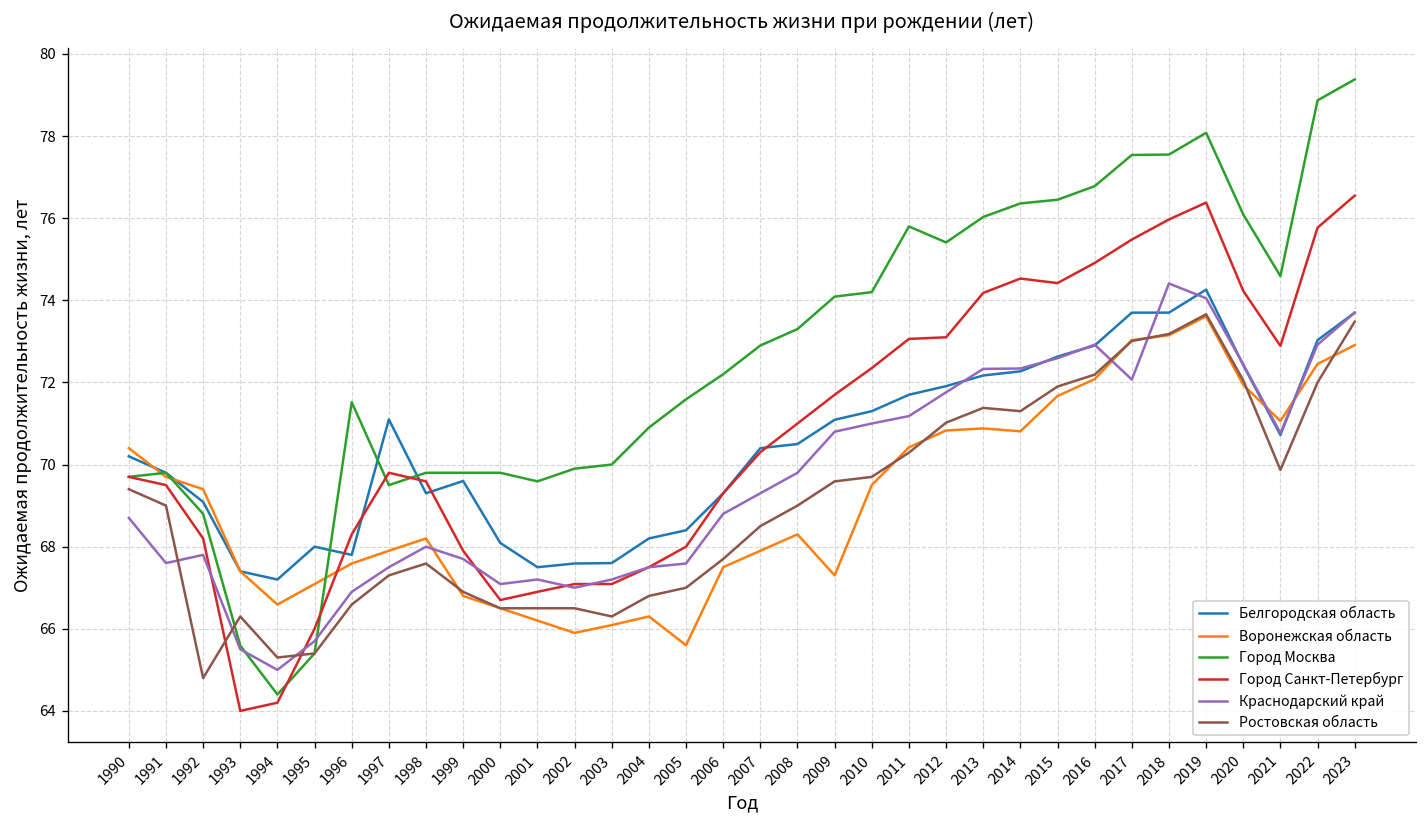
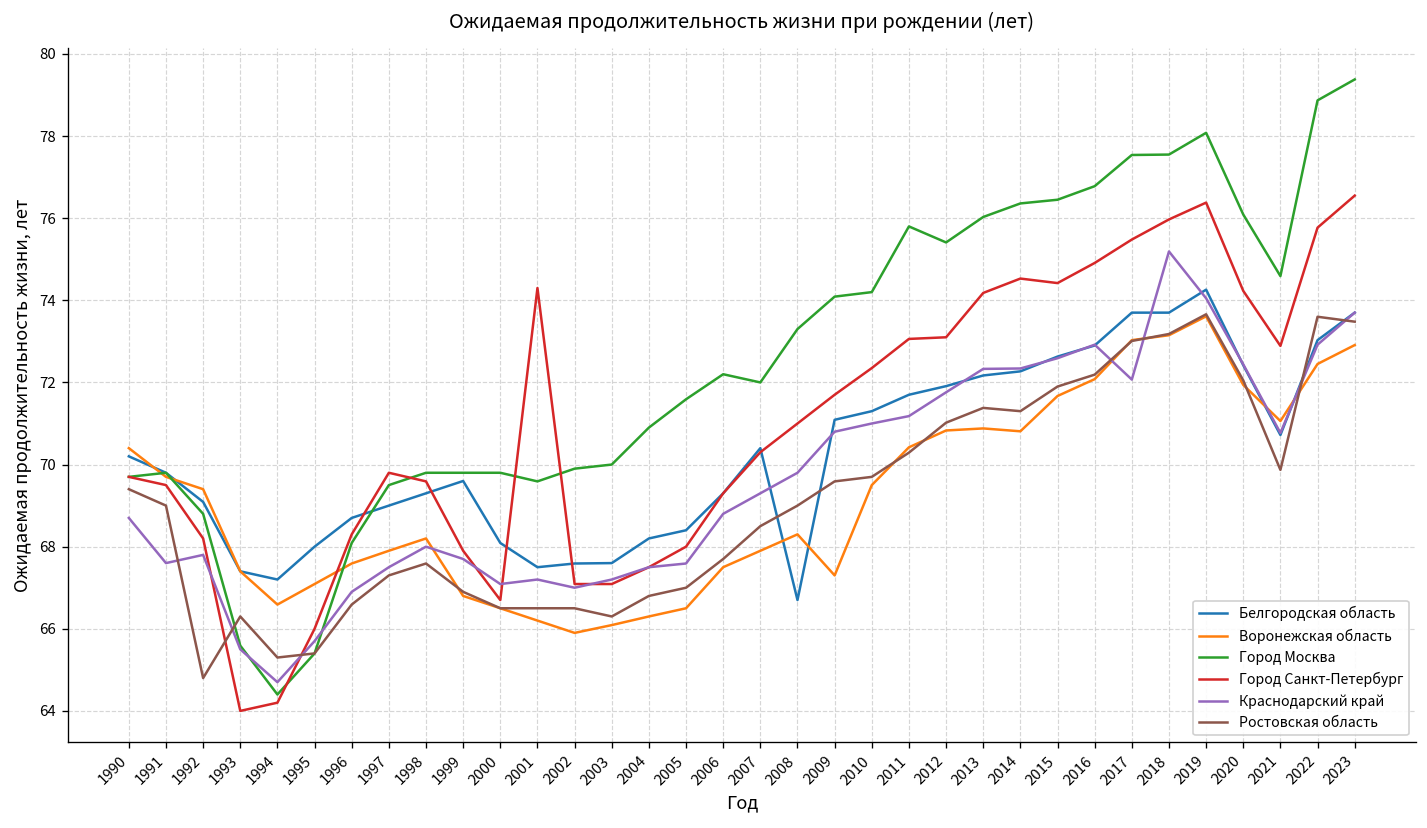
Краснодарский край, 1994: 65.0 -> 64.7
Белгородская область, 1996: 67.8 -> 68.7
Город Москва, 1996: 71.5 -> 68.1
Белгородская область, 1997: 71.1 -> 69.0
Город Санкт-Петербург, 2001: 66.9 -> 74.3
Воронежская область, 2005: 65.6 -> 66.5
Город Москва, 2007: 72.9 -> 72.0
Белгородская область, 2008: 70.5 -> 66.7
Краснодарский край, 2018: 74.4 -> 75.2
Ростовская область, 2022: 72.0 -> 73.6
